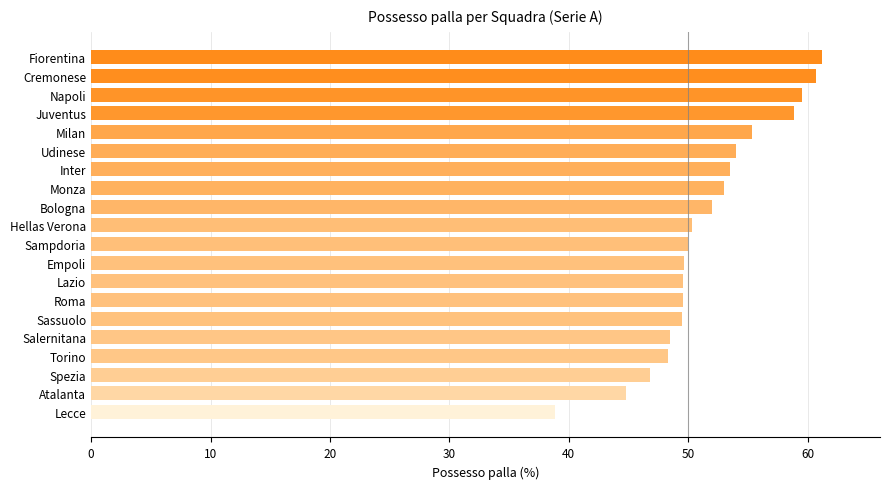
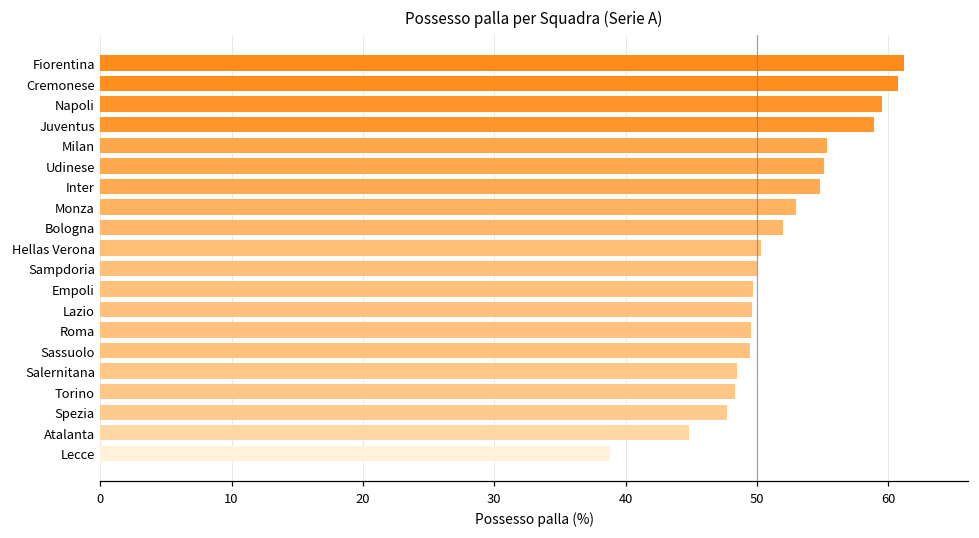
Udinese: 54.0 -> 55.1
Inter: 53.5 -> 54.8
Spezia: 46.8 -> 47.7
